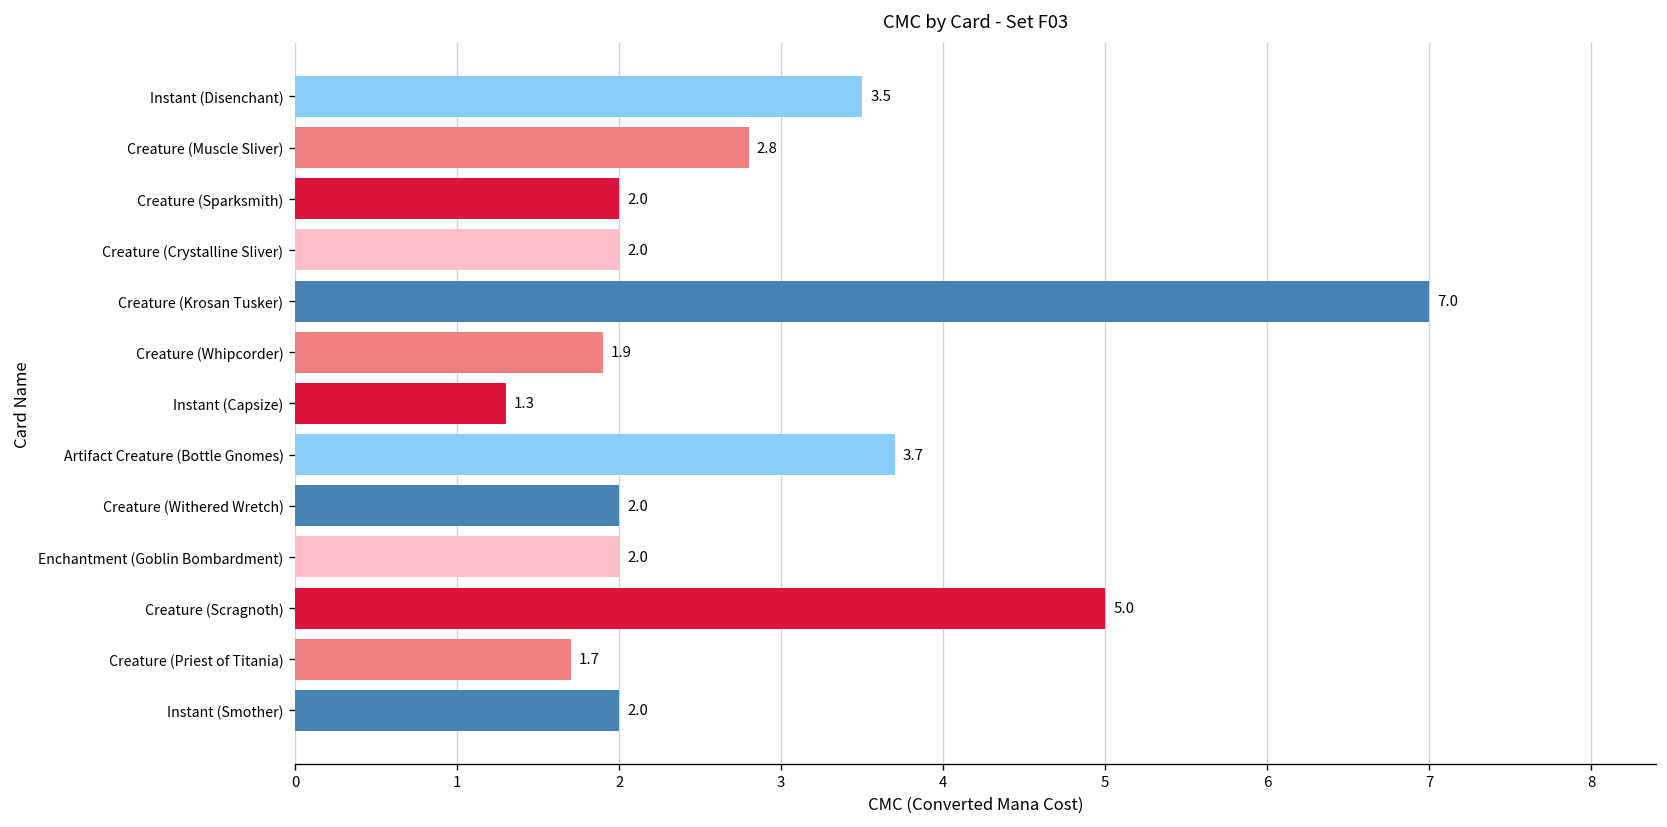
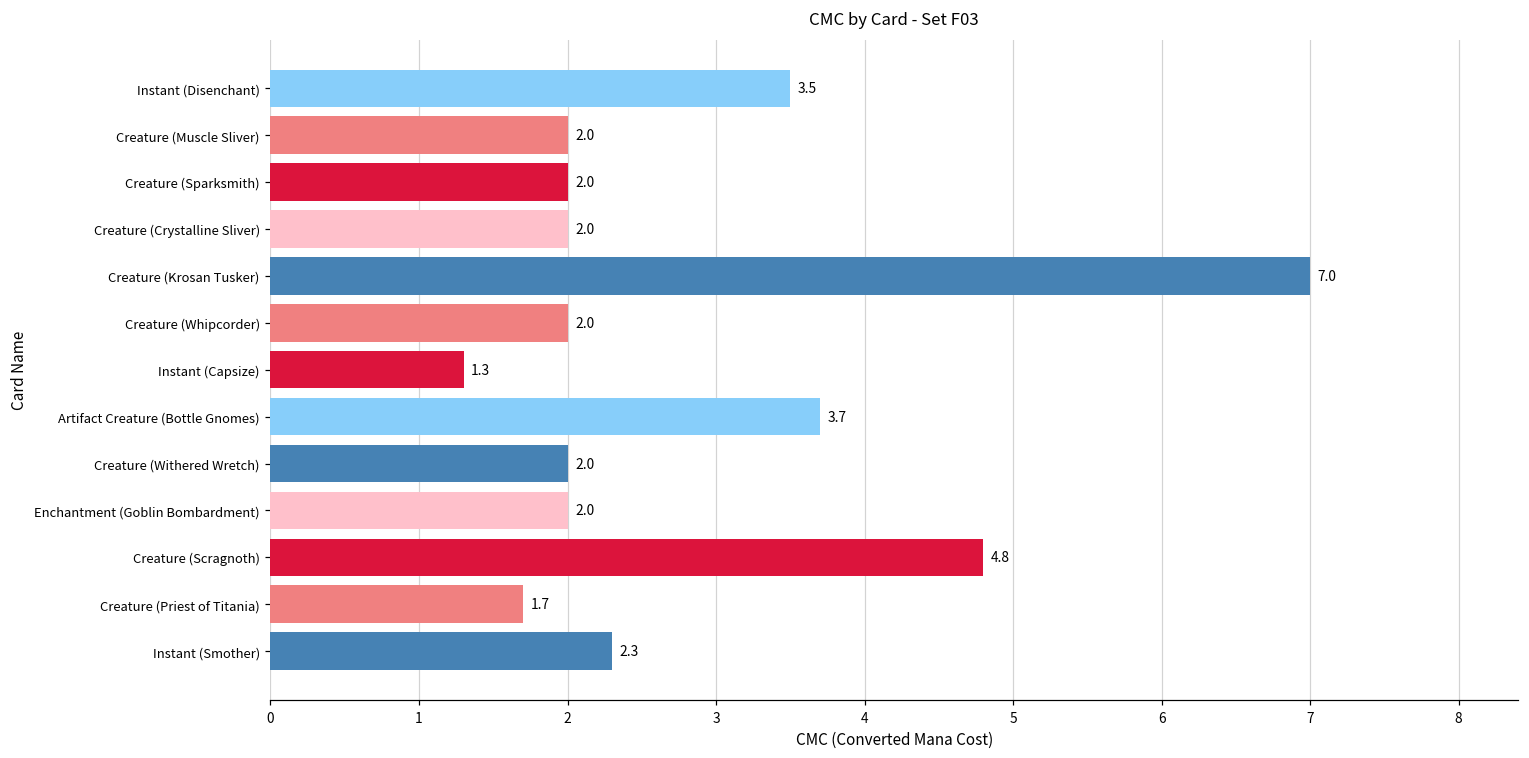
Creature (Muscle Sliver): 2.8 -> 2.0
Creature (Whipcorder): 1.9 -> 2.0
Creature (Scragnoth): 5.0 -> 4.8
Instant (Smother): 2.0 -> 2.3
